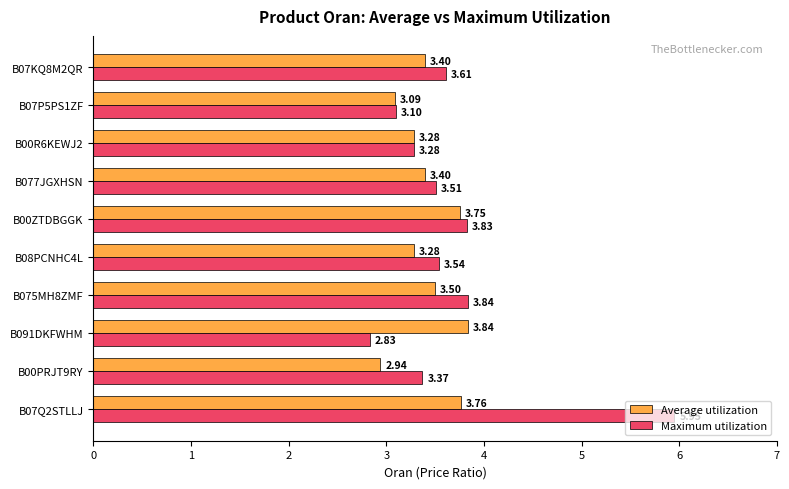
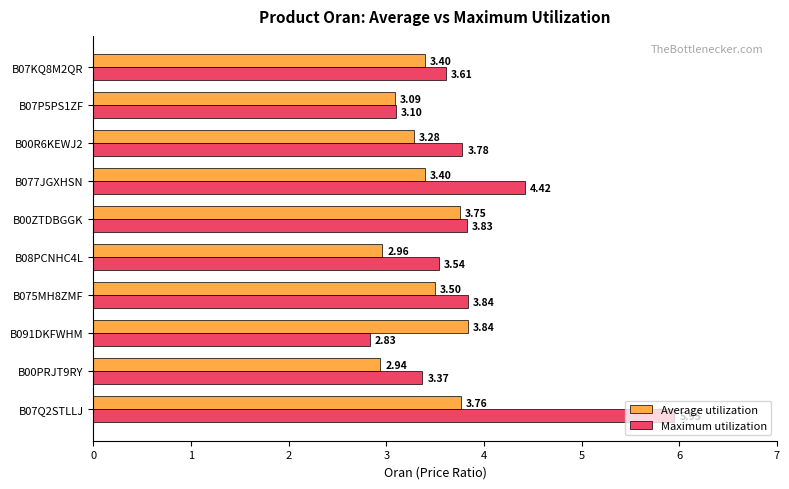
Maximum utilization, B00R6KEWJ2: 3.28 -> 3.78
Maximum utilization, B077JGXHSN: 3.51 -> 4.42
Average utilization, B08PCNHC4L: 3.28 -> 2.96
